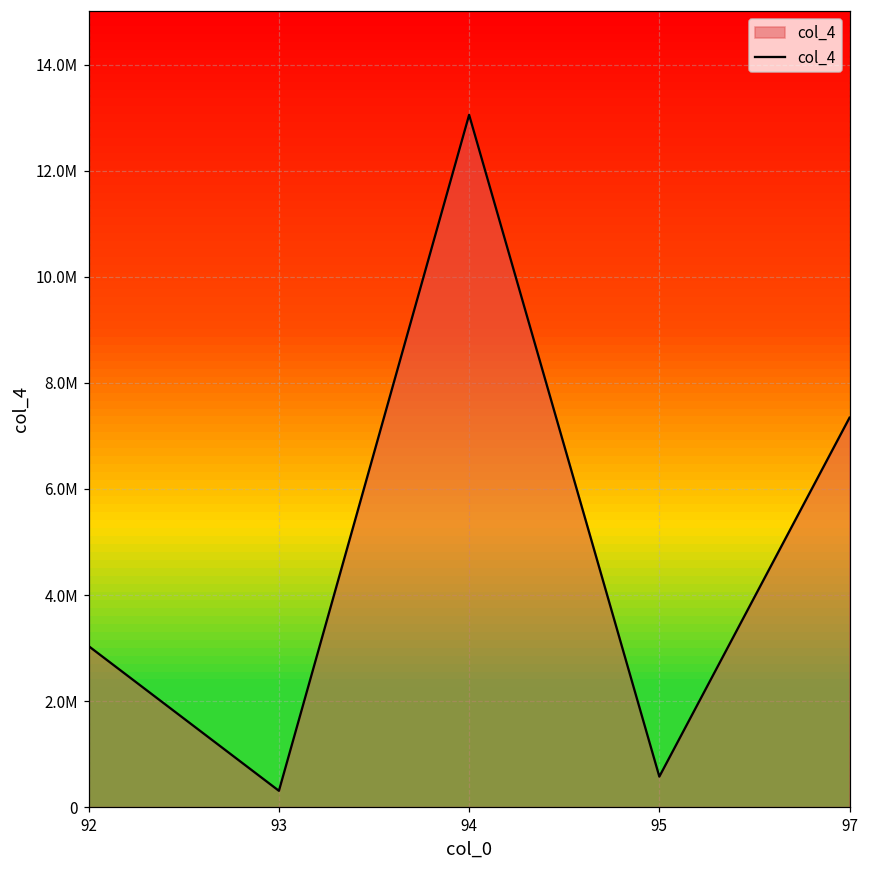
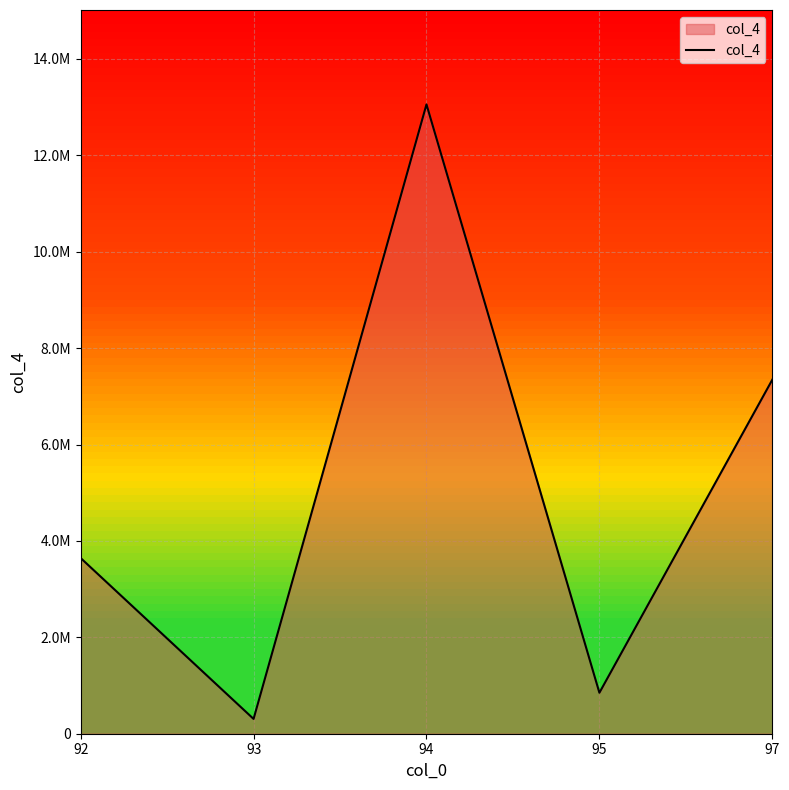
92: 3000000 -> 3600000
95: 600000 -> 900000
